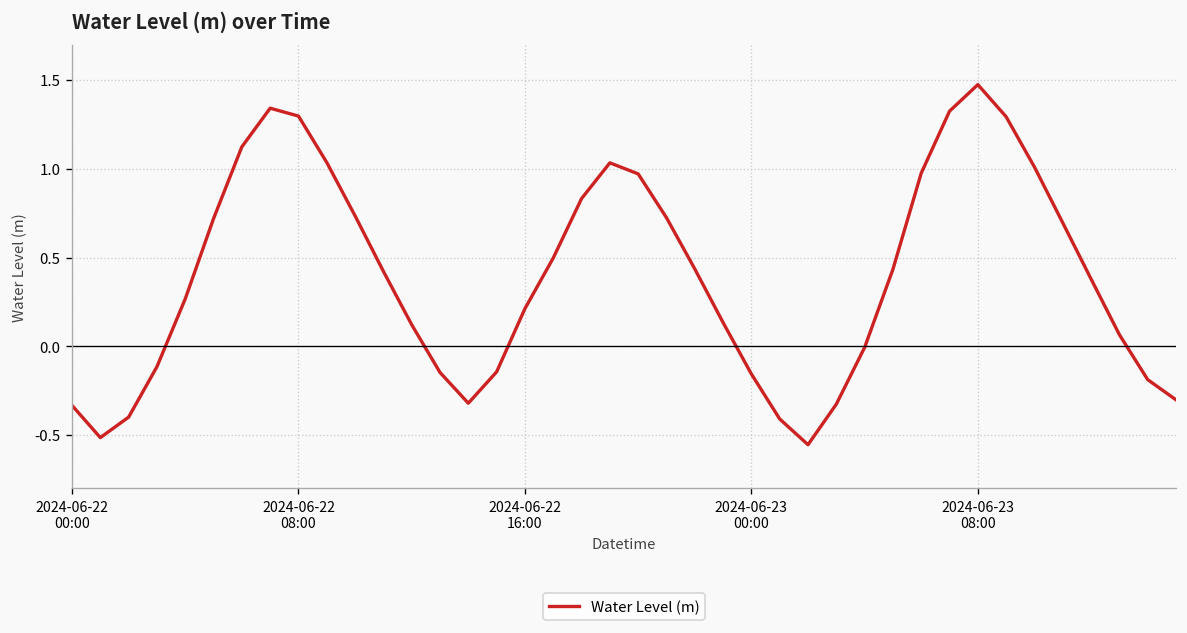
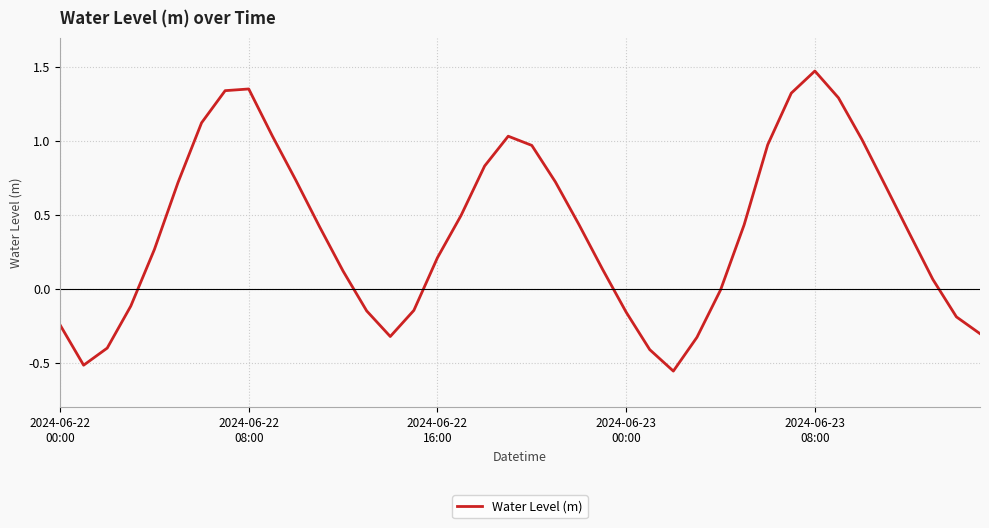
2024-06-22 00:00: -0.33 -> -0.24
2024-06-22 08:00: 1.30 -> 1.35
